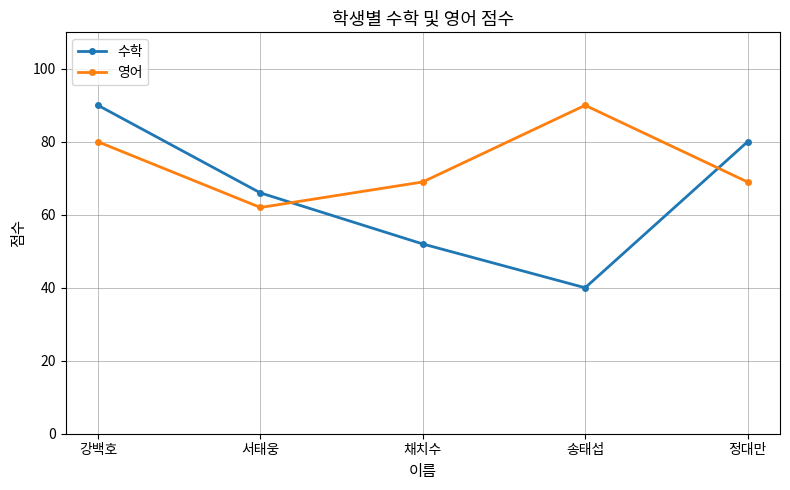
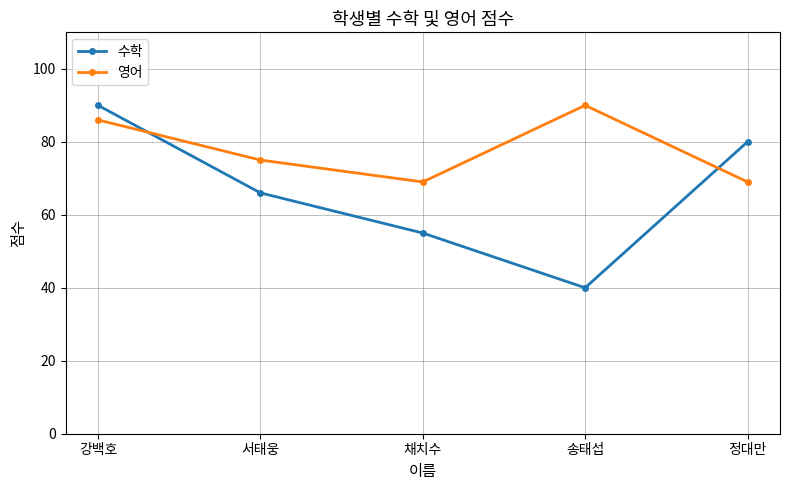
영어, 강백호: 80 -> 86
영어, 서태웅: 62 -> 75
수학, 채치수: 52 -> 55
